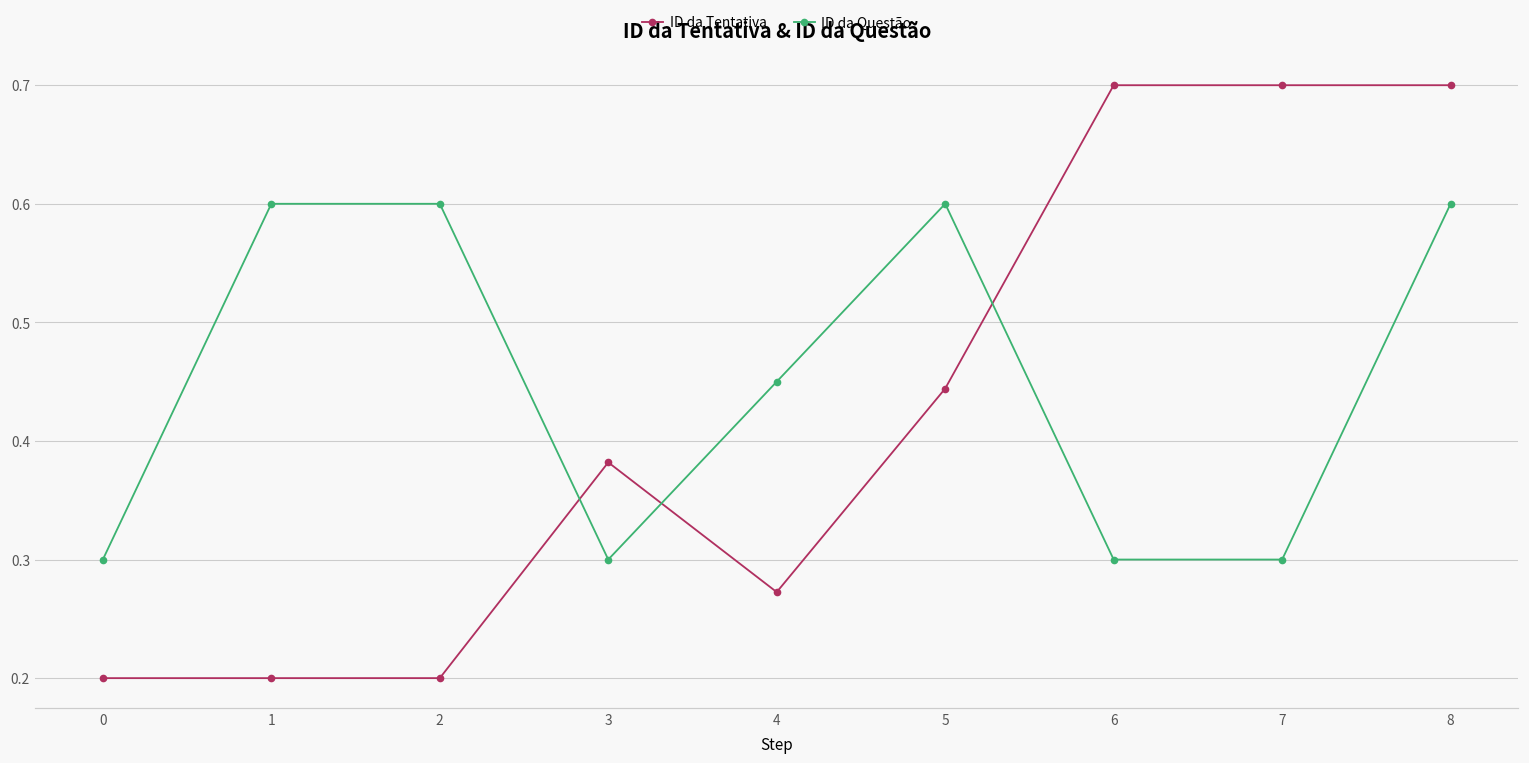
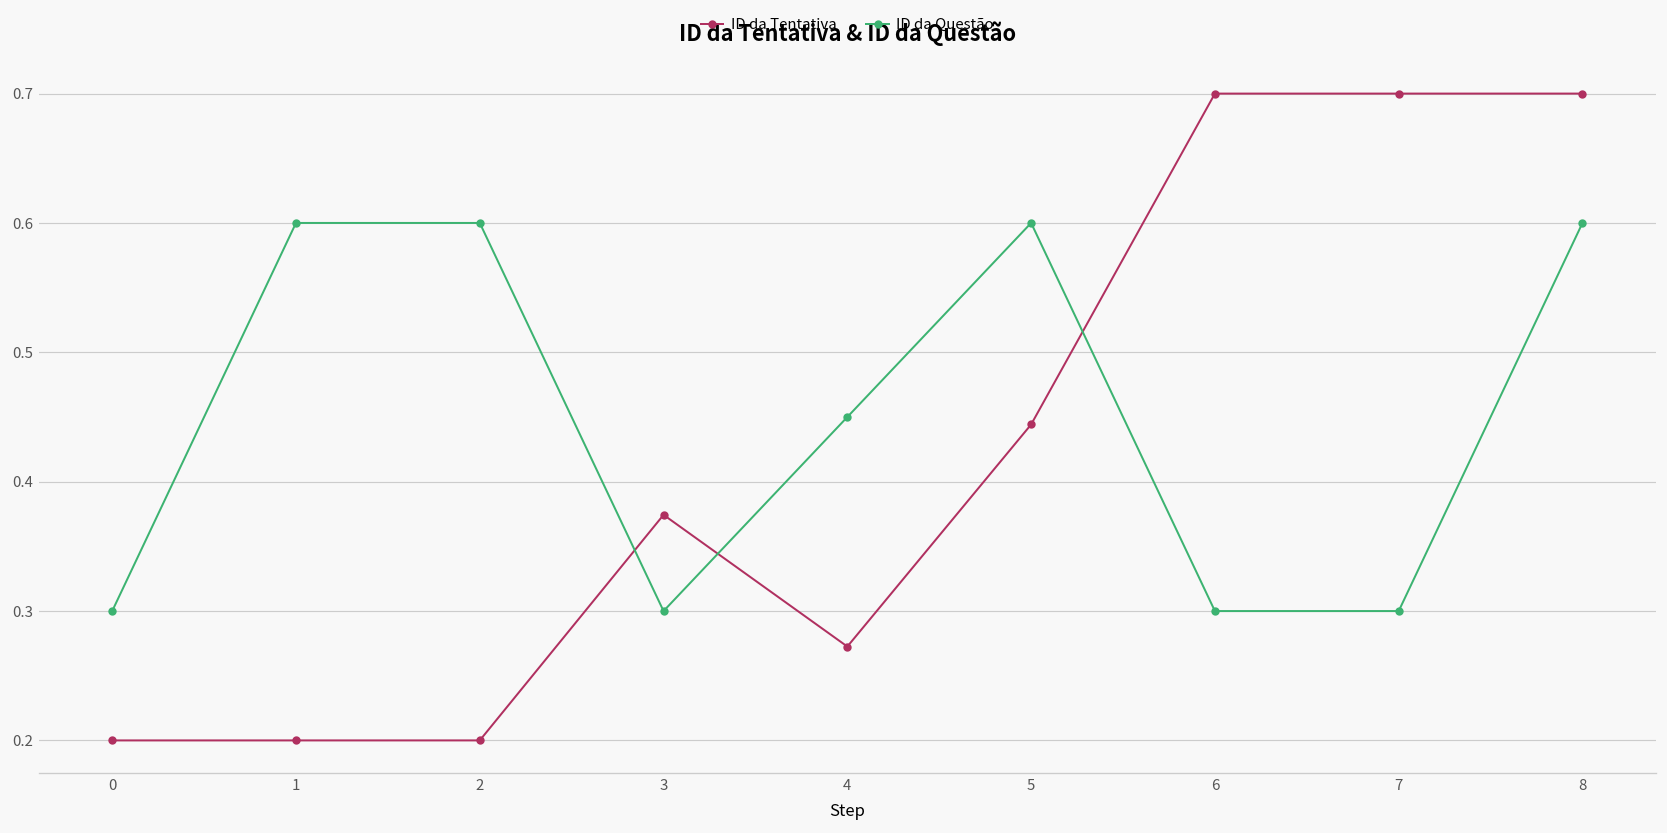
ID da Tentativa, 3: 0.382 -> 0.374
